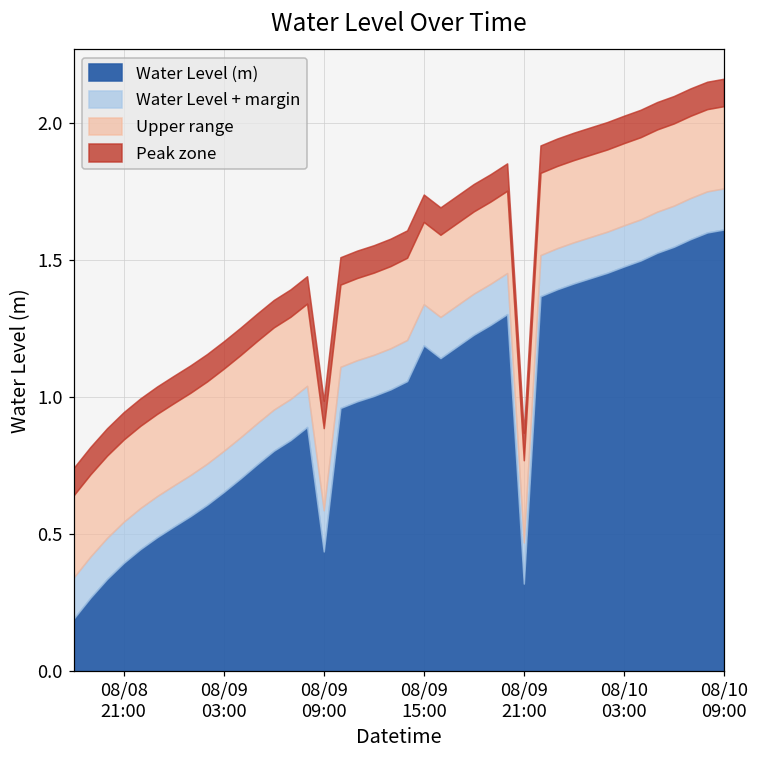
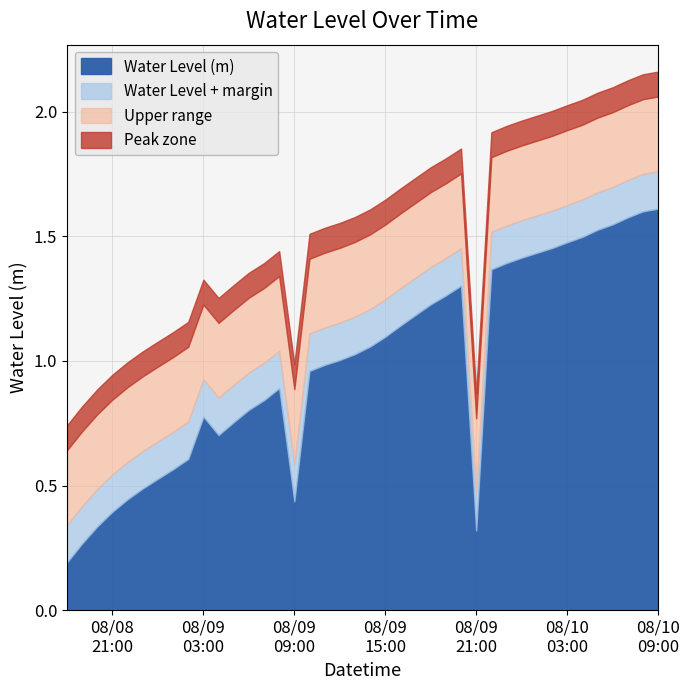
Water Level (m), 08/09 03:00: 0.65 -> 0.78
Water Level (m), 08/09 15:00: 1.19 -> 1.10
